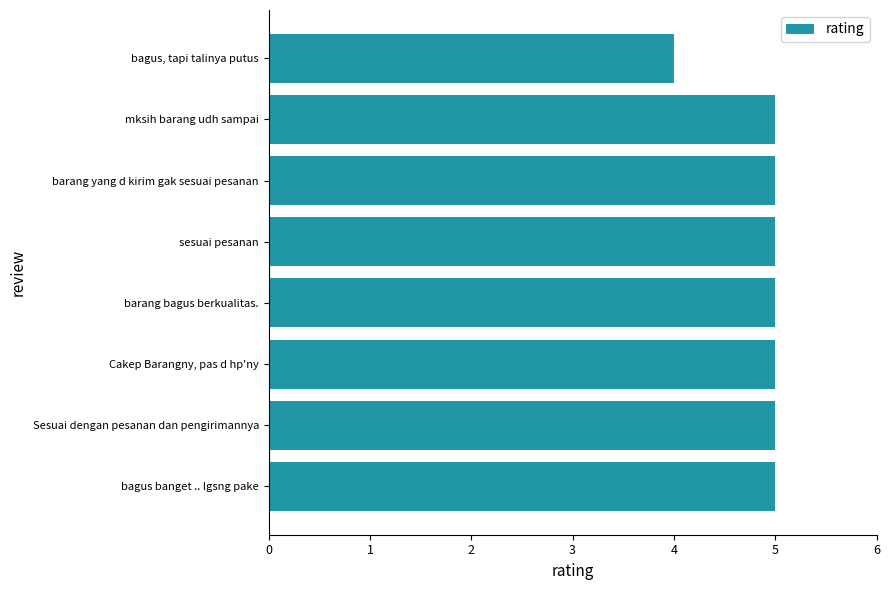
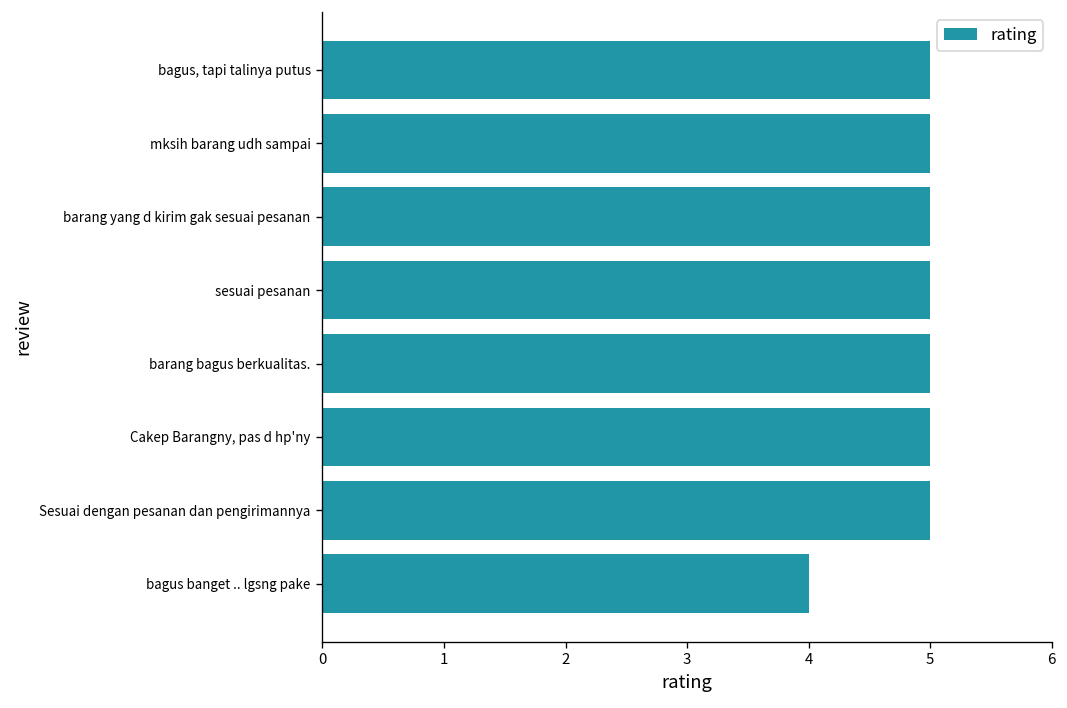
bagus, tapi talinya putus: 4 -> 5
bagus banget .. lgsng pake: 5 -> 4
